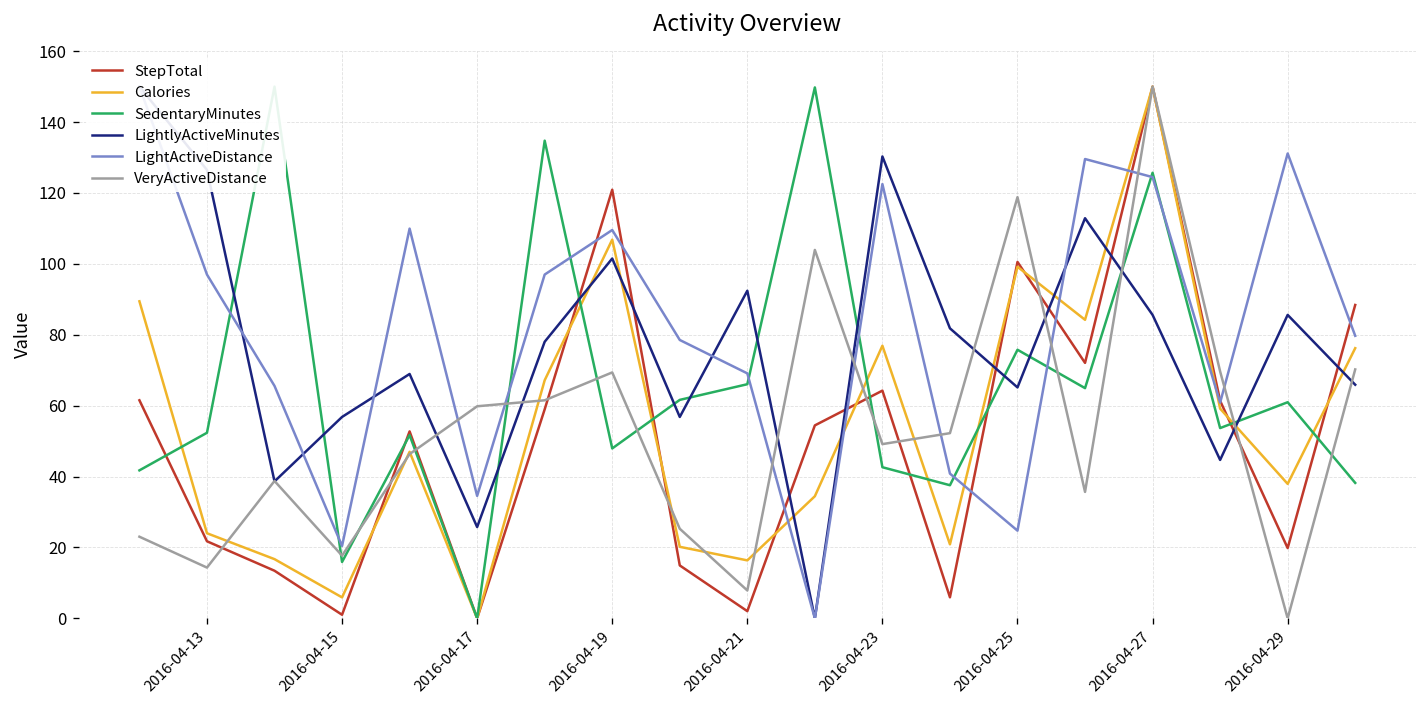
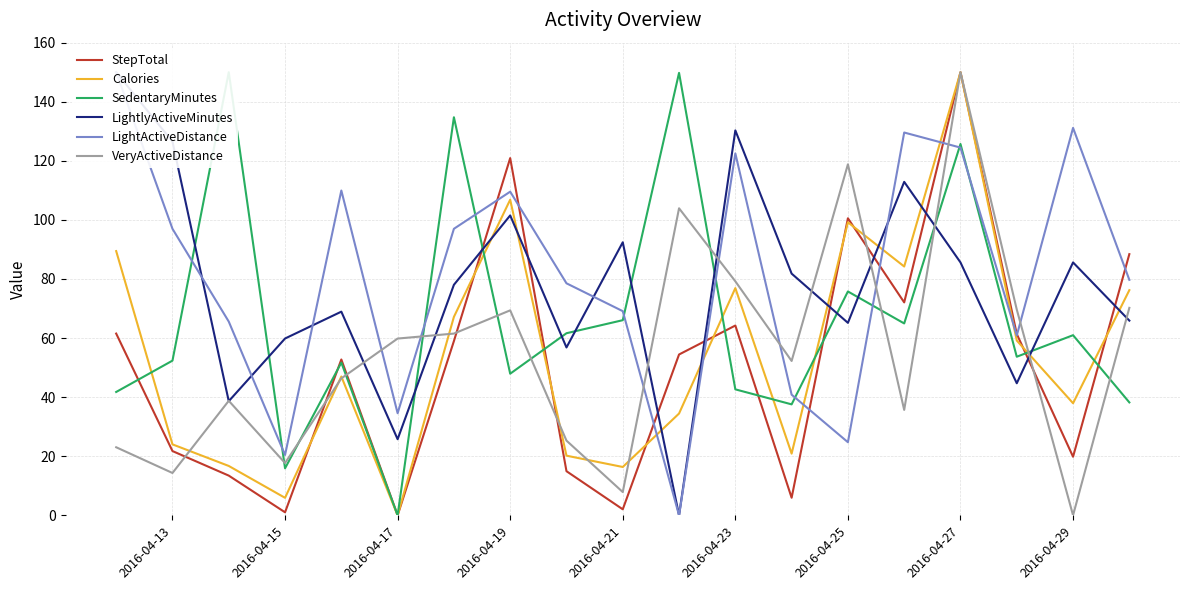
LightlyActiveMinutes, 2016-04-15: 57 -> 60
VeryActiveDistance, 2016-04-23: 49 -> 79
